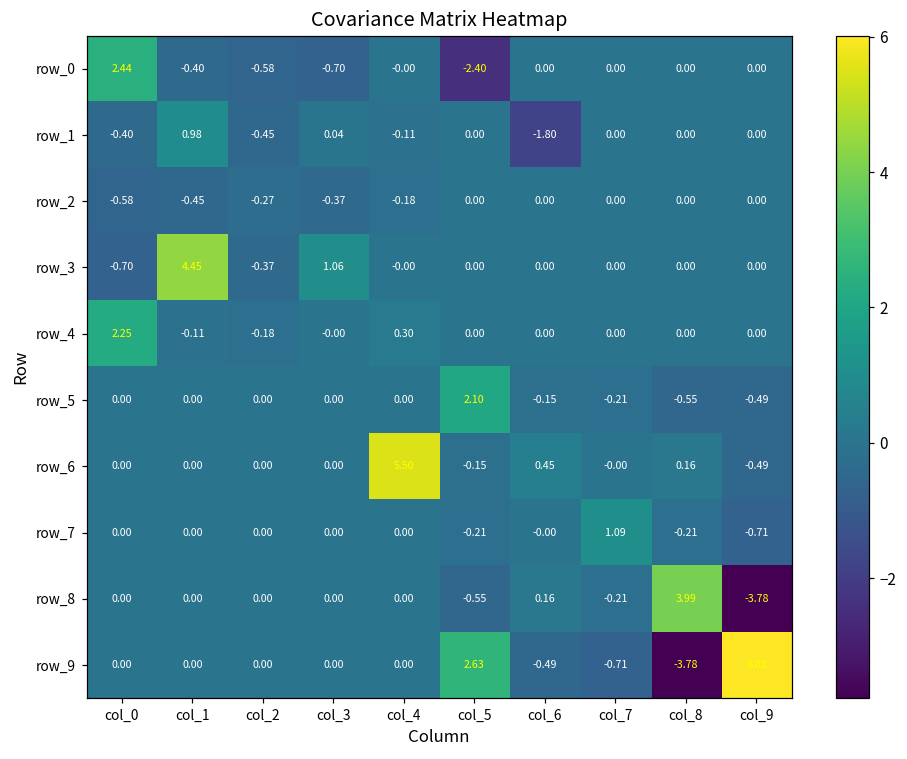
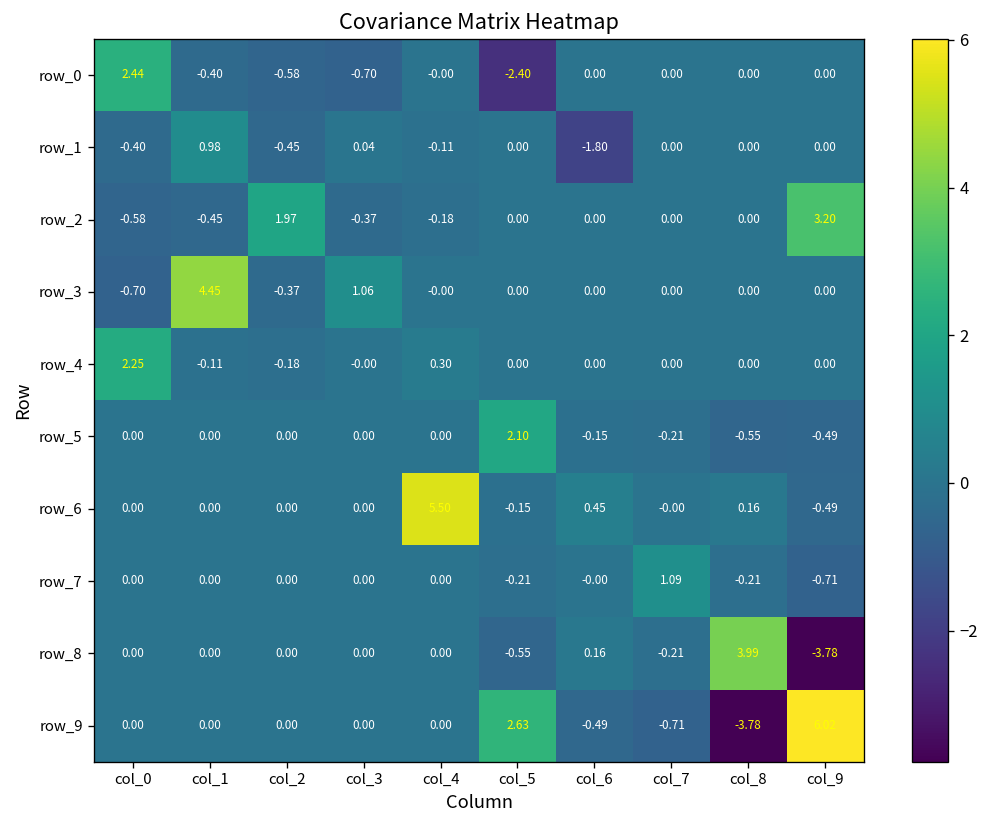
row_2, col_2: -0.27 -> 1.97
row_2, col_9: 0.00 -> 3.20
